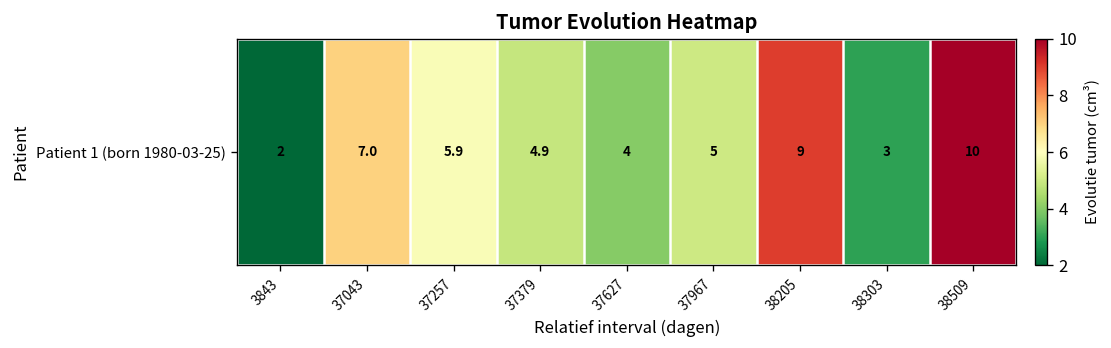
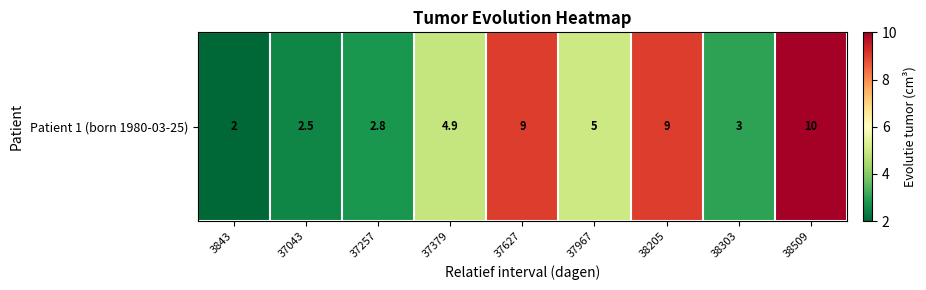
Patient 1 (born 1980-03-25), 37043: 7.0 -> 2.5
Patient 1 (born 1980-03-25), 37257: 5.9 -> 2.8
Patient 1 (born 1980-03-25), 37627: 4 -> 9
